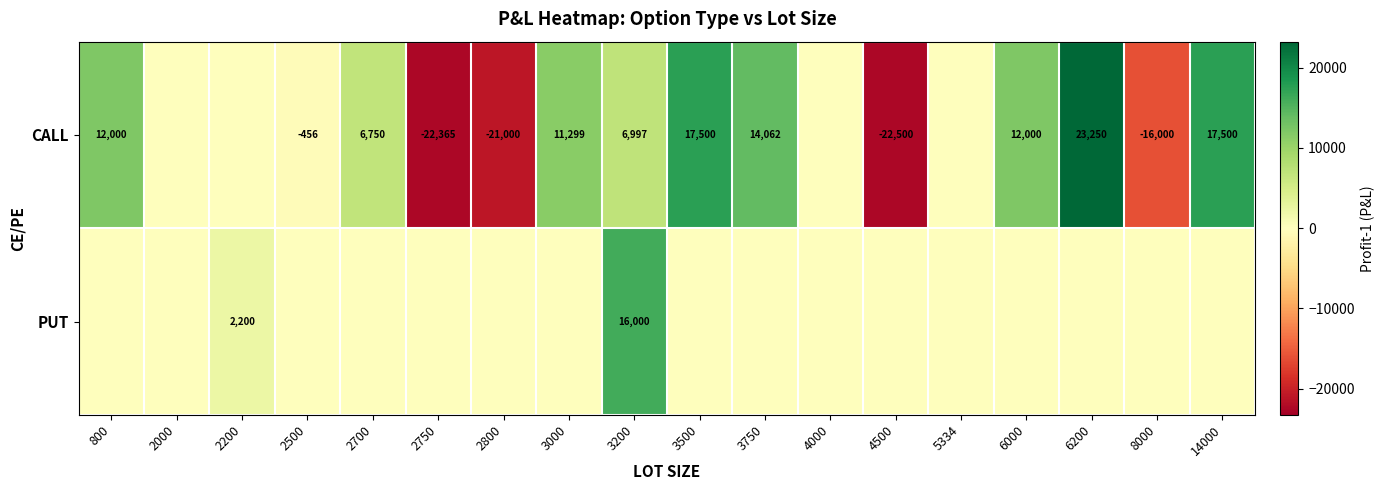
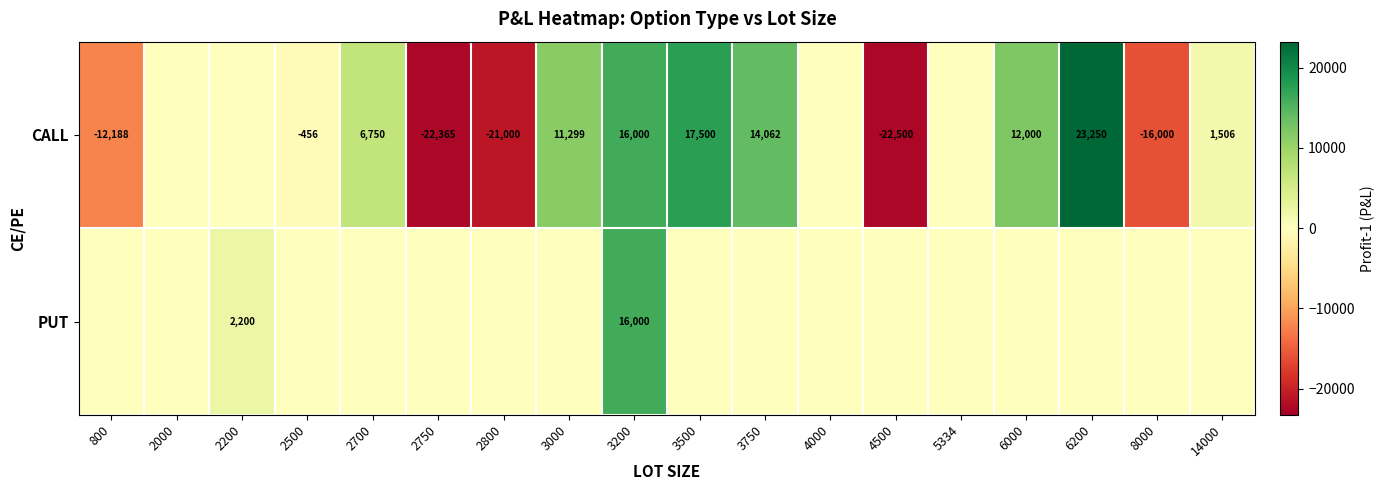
CALL, 800: 12,000 -> -12,188
CALL, 3200: 6,997 -> 16,000
CALL, 14000: 17,500 -> 1,506
